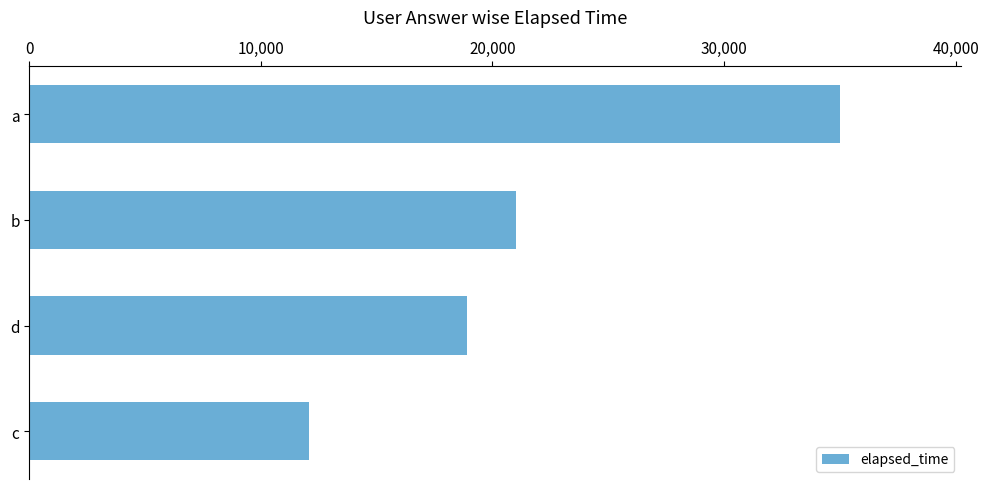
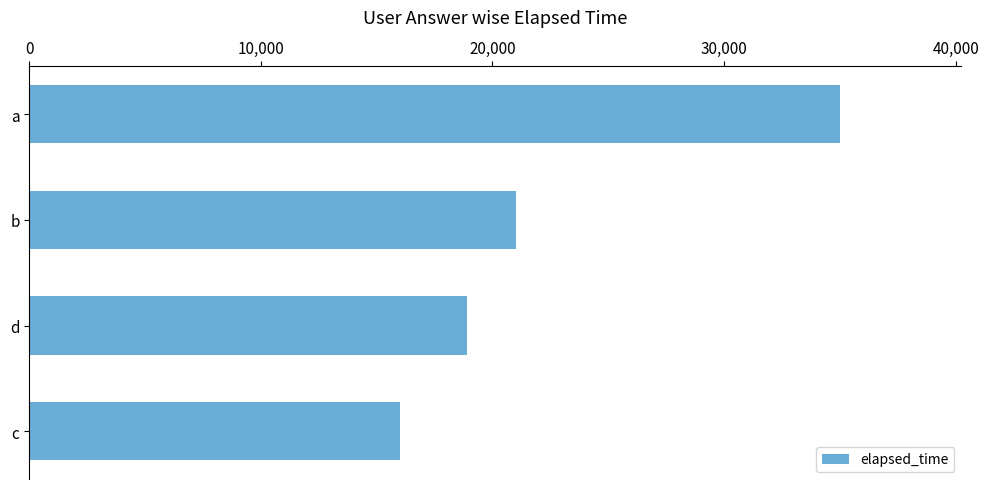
c: 12,100 -> 16,000
